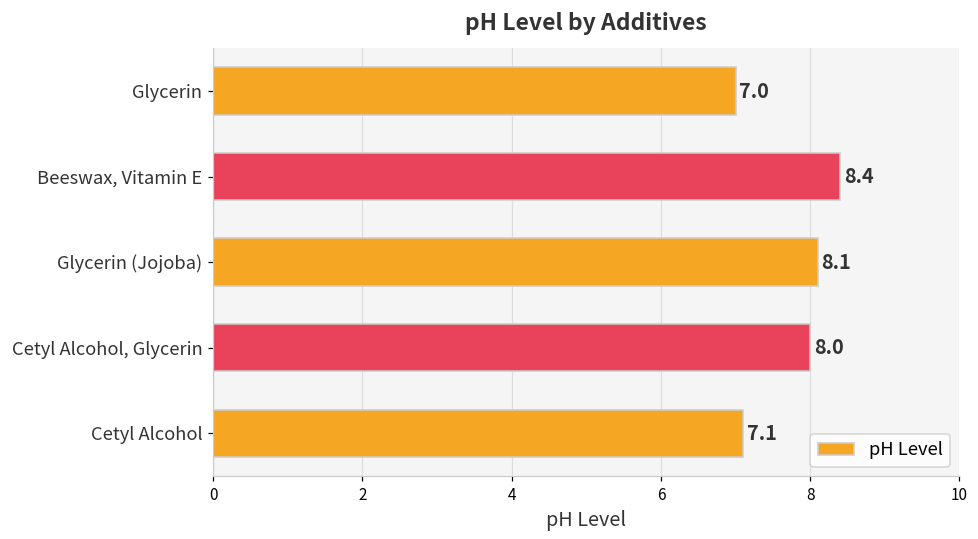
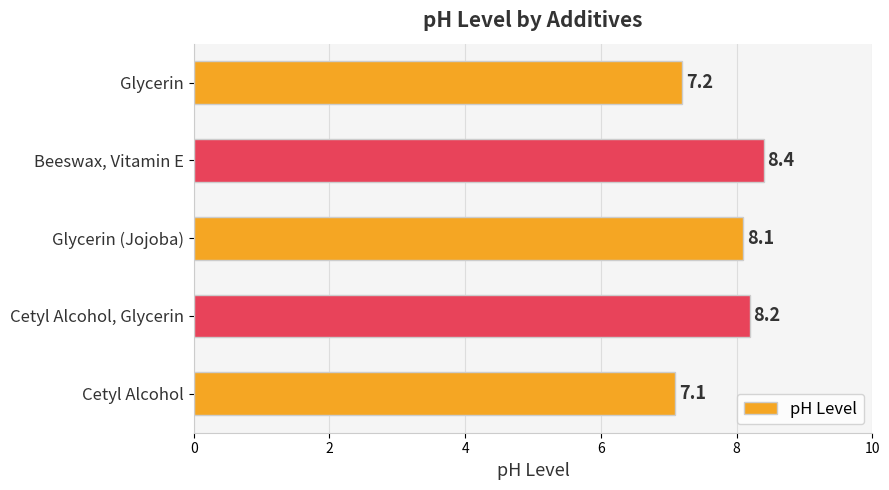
Glycerin: 7.0 -> 7.2
Cetyl Alcohol, Glycerin: 8.0 -> 8.2
